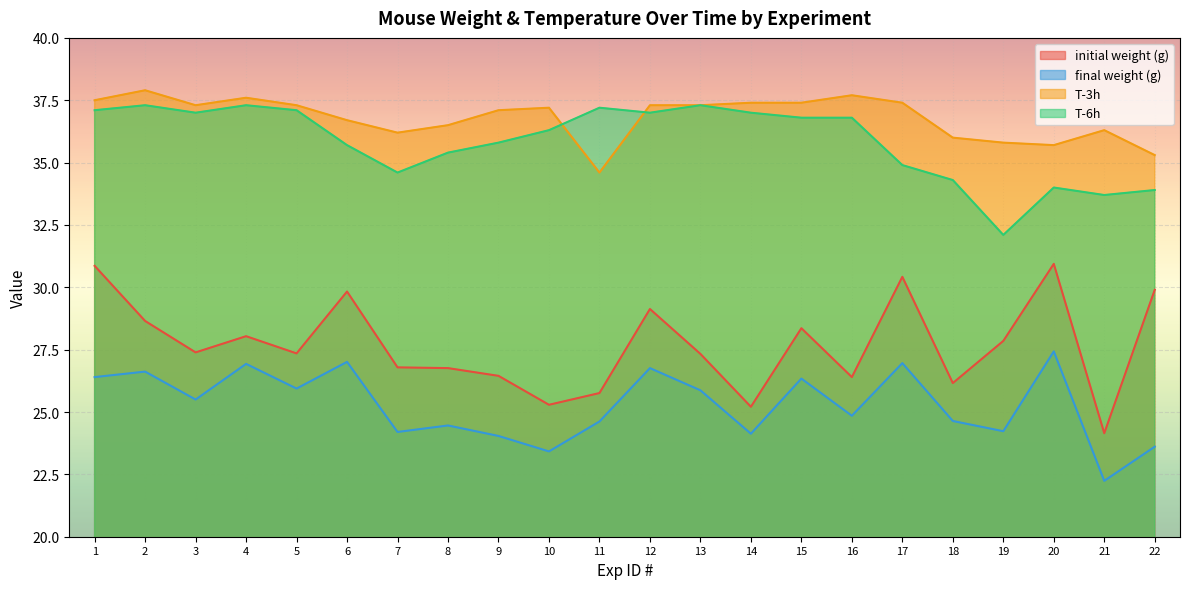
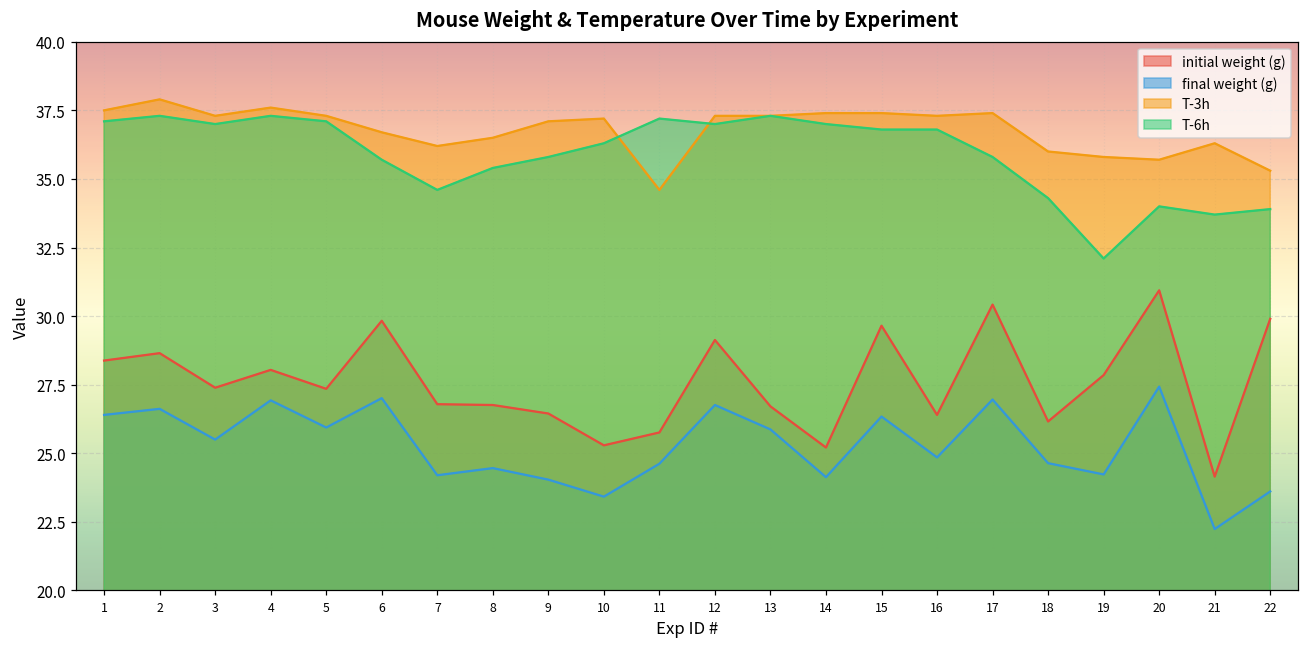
initial weight (g), 1: 30.9 -> 28.4
initial weight (g), 13: 27.3 -> 26.7
initial weight (g), 15: 28.4 -> 29.7
T-3h, 16: 37.7 -> 37.3
T-6h, 17: 34.9 -> 35.8
